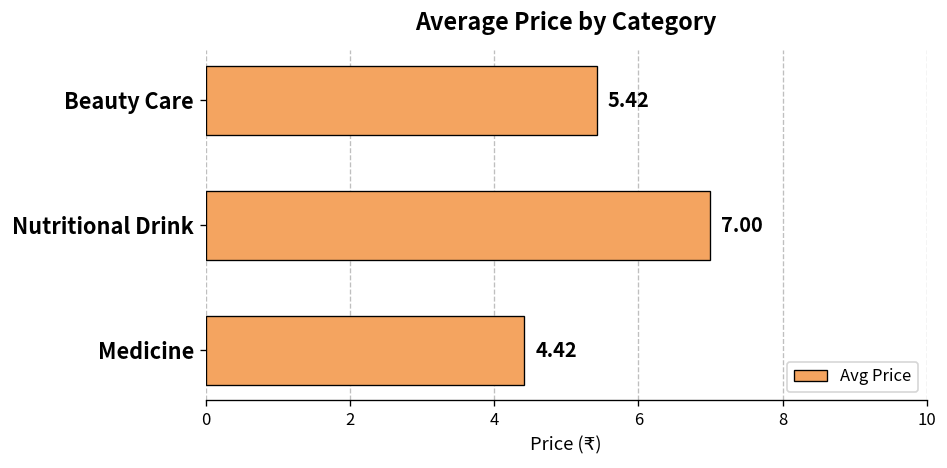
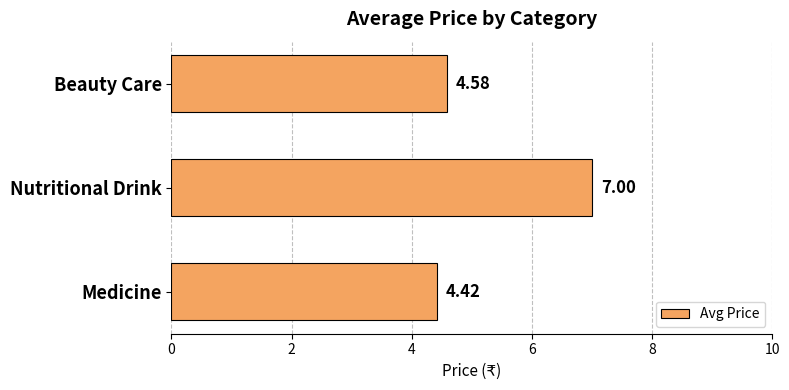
Beauty Care: 5.42 -> 4.58
